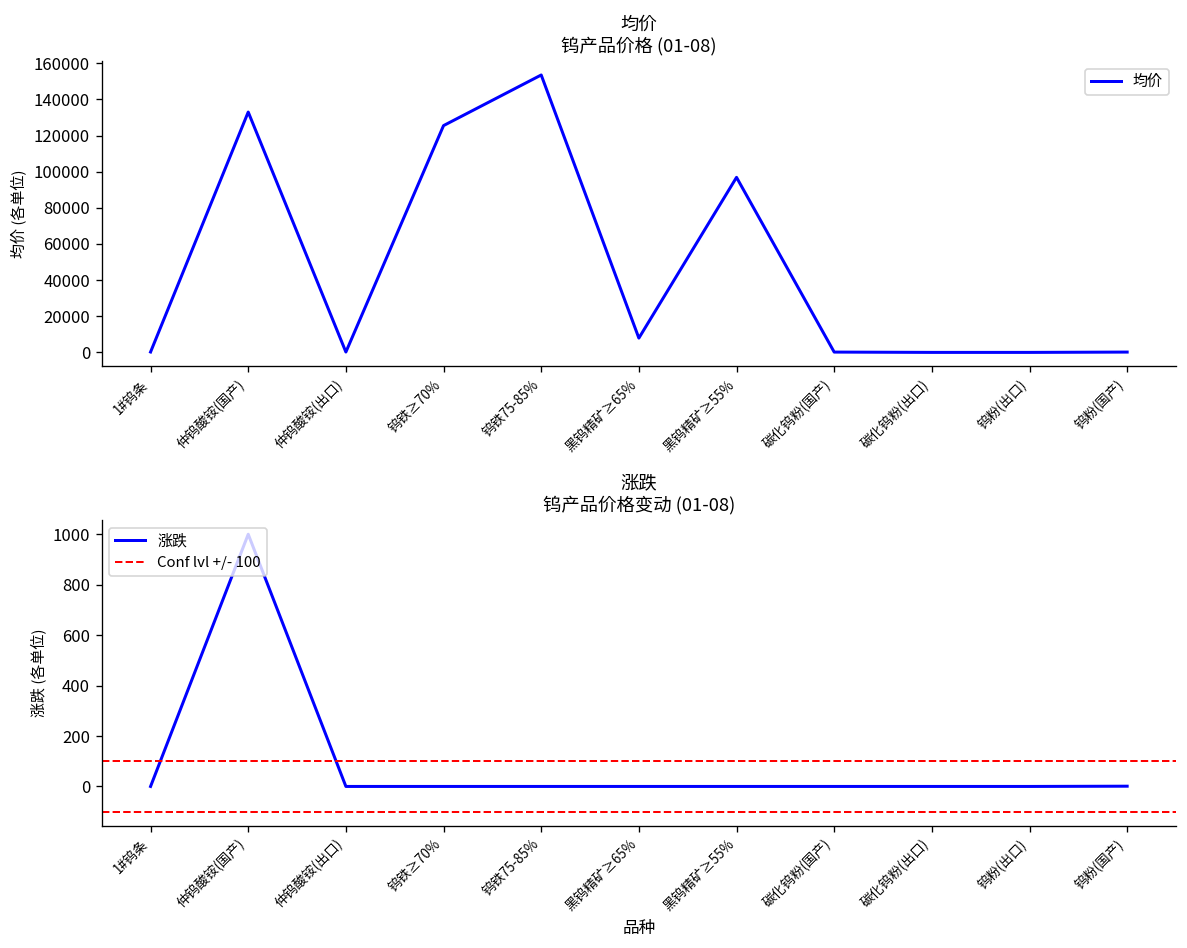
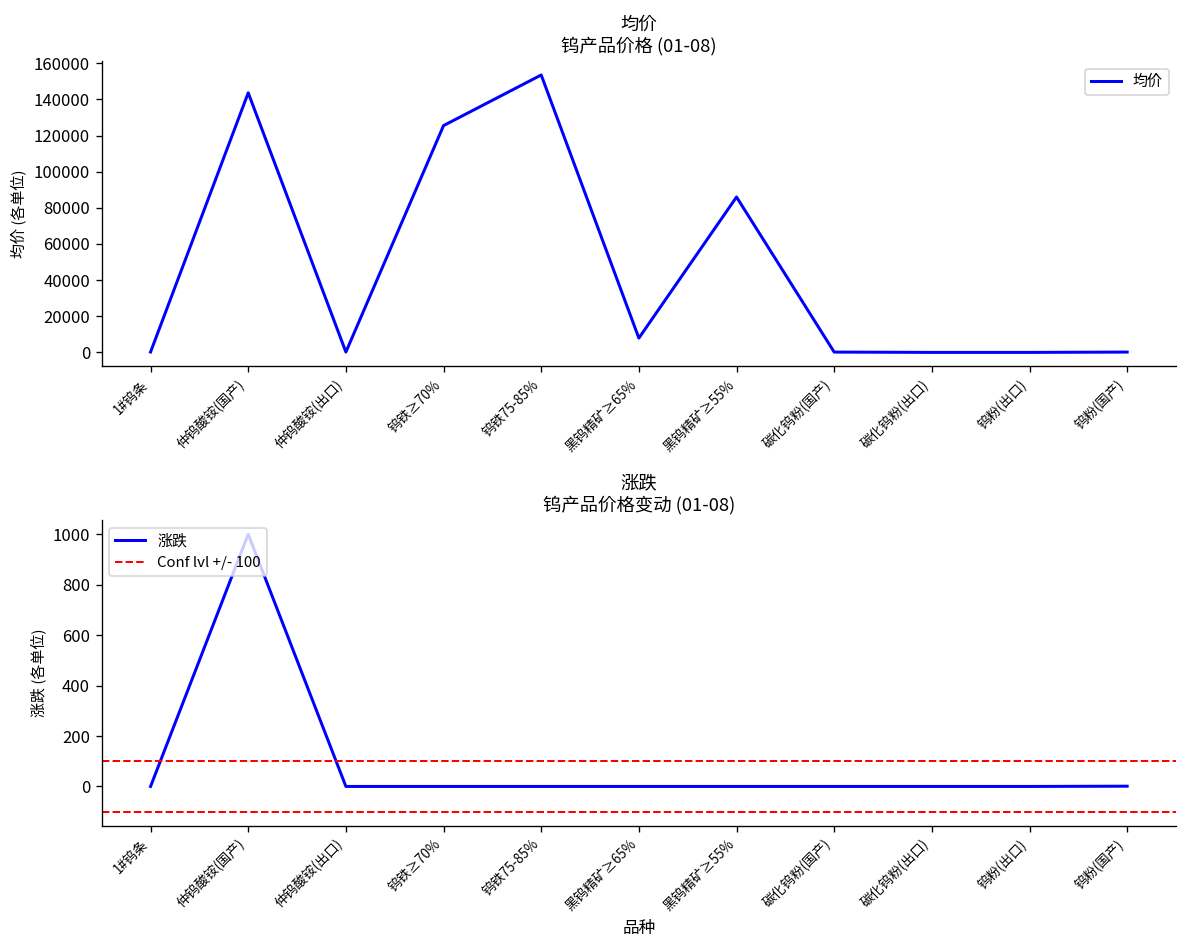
均价 钨产品价格 (01-08), 仲钨酸铵(国产): 133000 -> 144000
均价 钨产品价格 (01-08), 黑钨精矿≥55%: 97000 -> 86000
